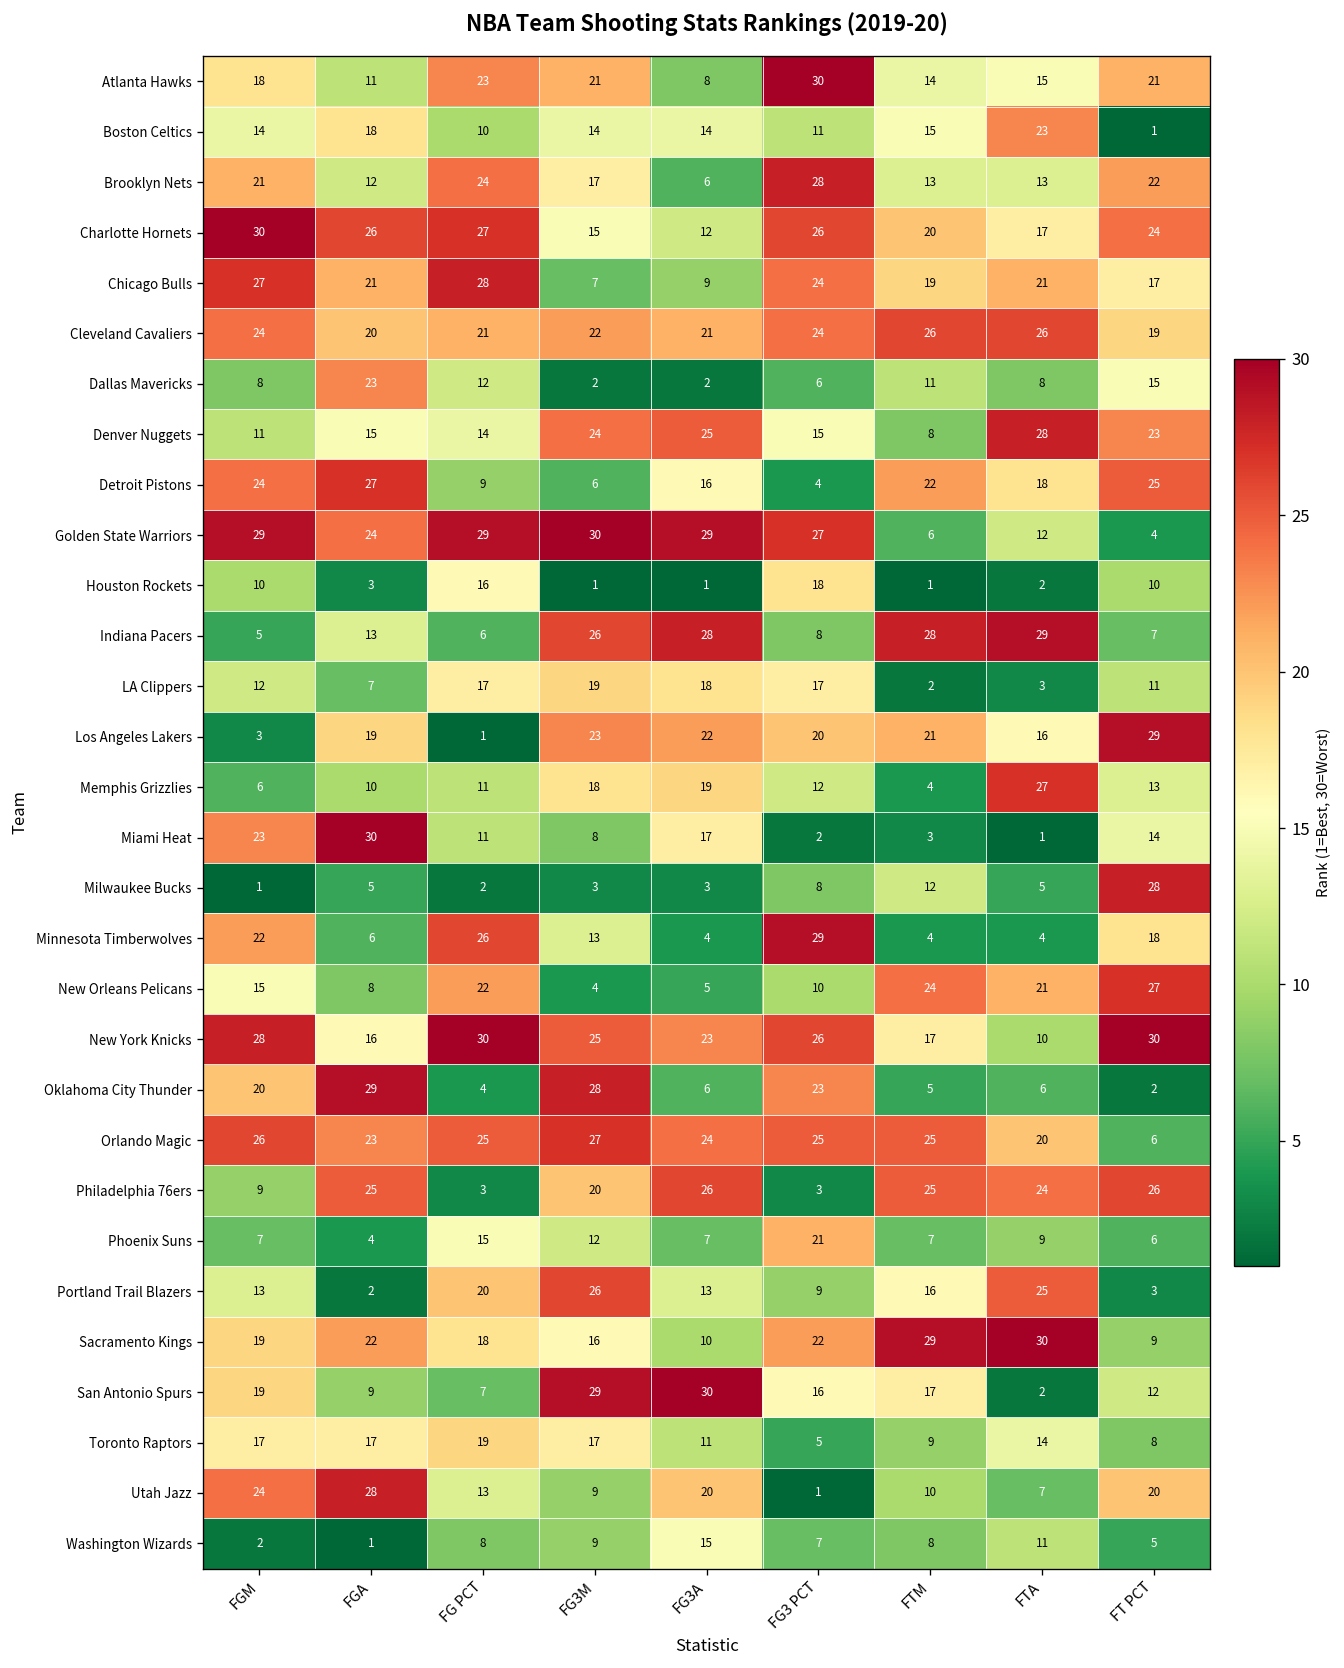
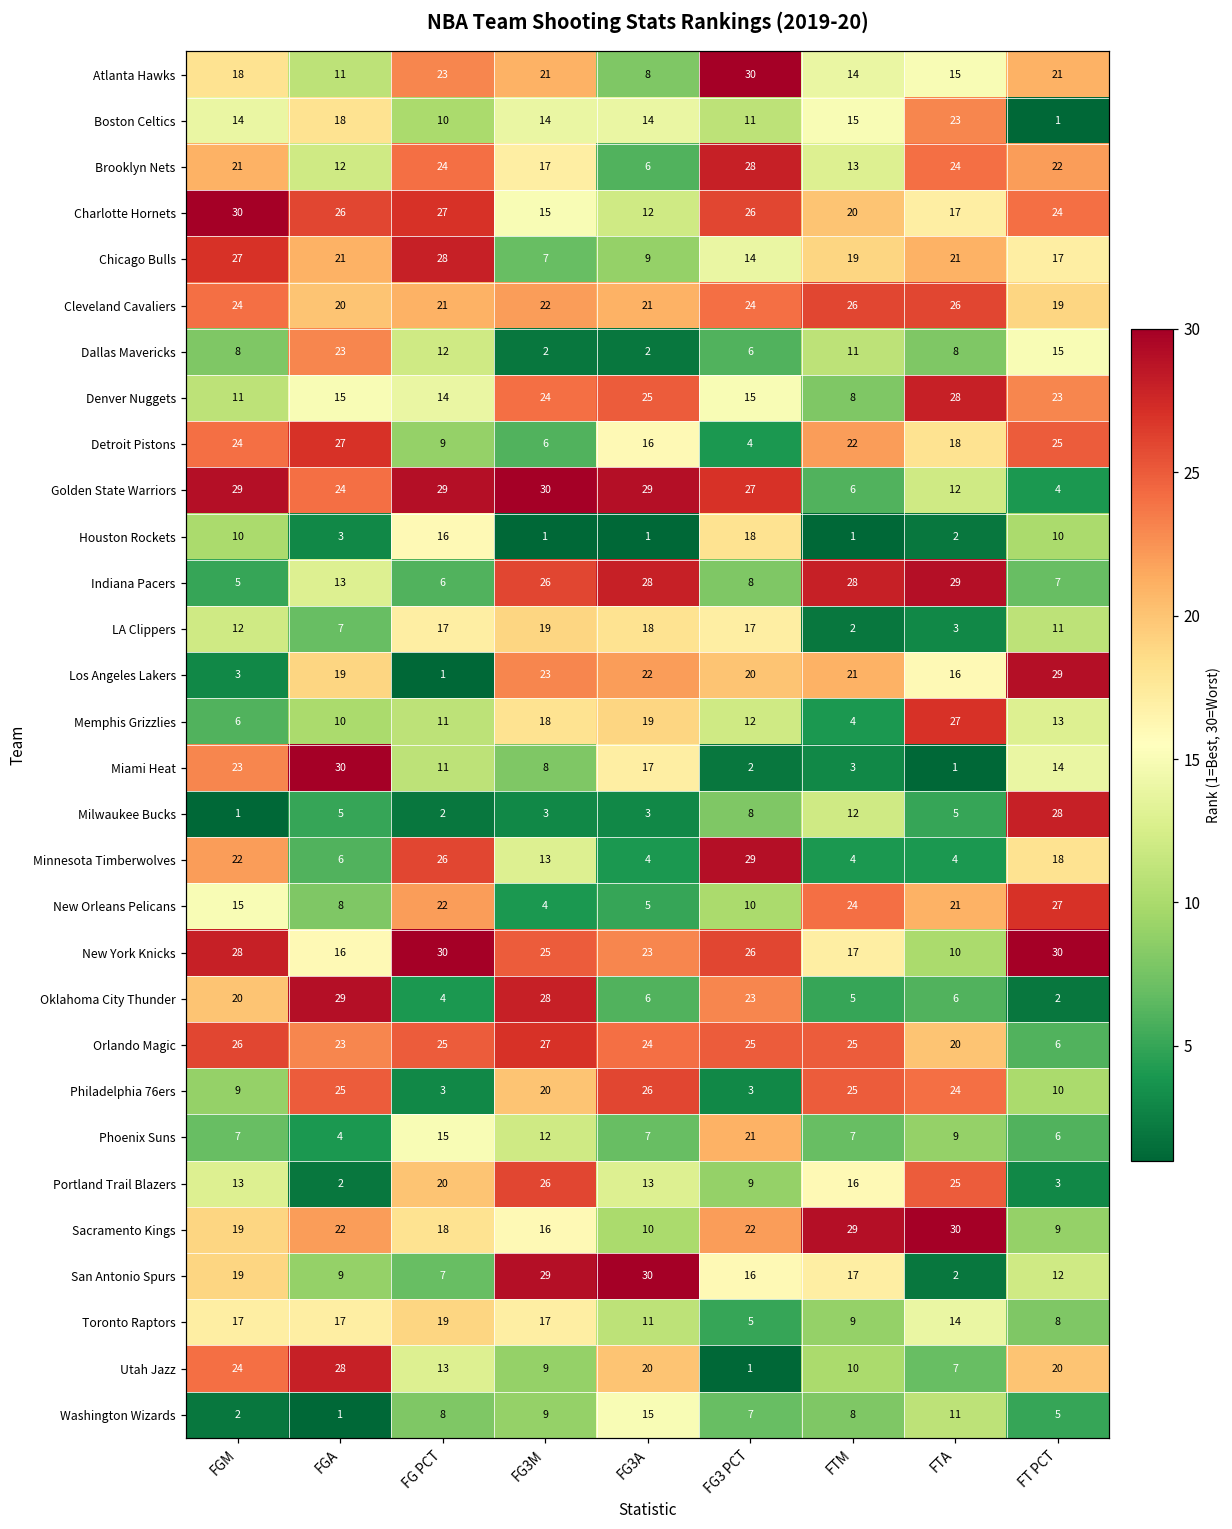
Brooklyn Nets, FTA: 13 -> 24
Chicago Bulls, FG3 PCT: 24 -> 14
Philadelphia 76ers, FT PCT: 26 -> 10
